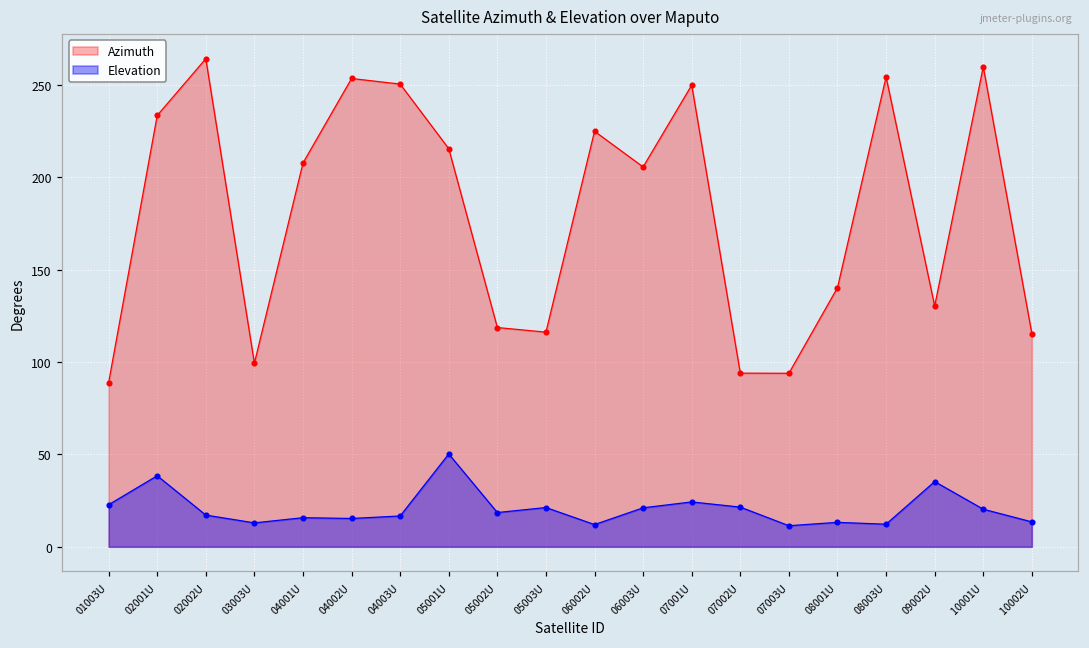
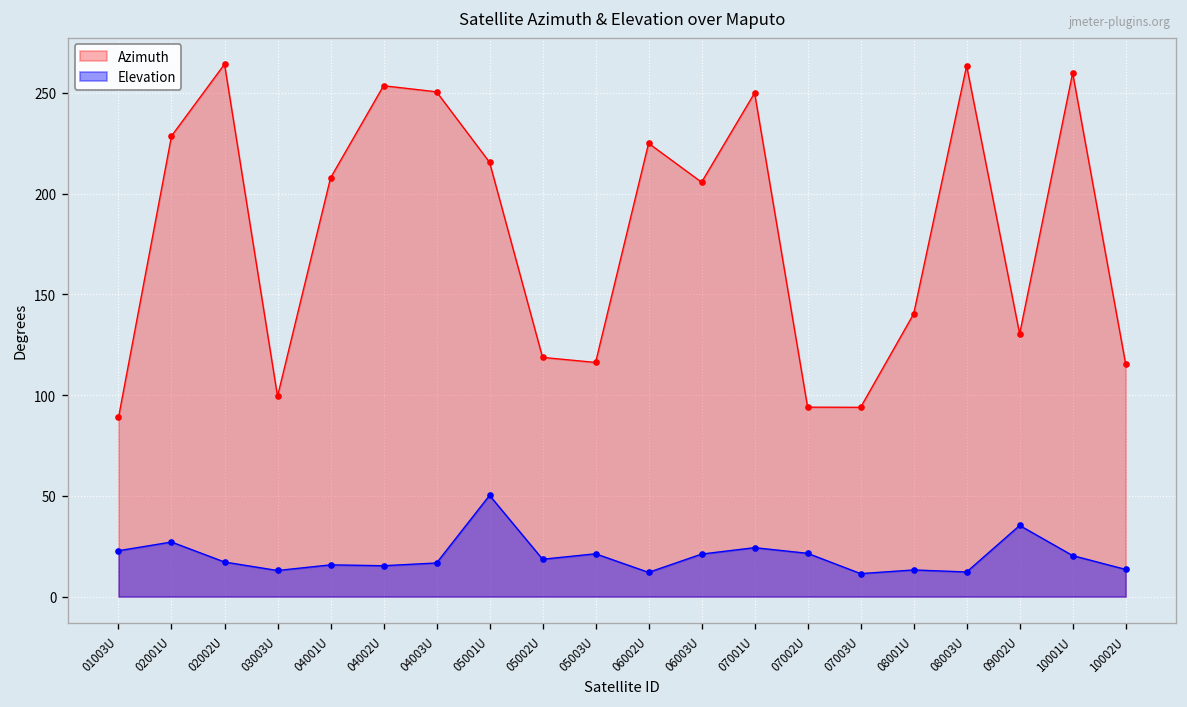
Azimuth, 02001U: 234 -> 229
Elevation, 02001U: 38 -> 27
Azimuth, 08003U: 254 -> 263
